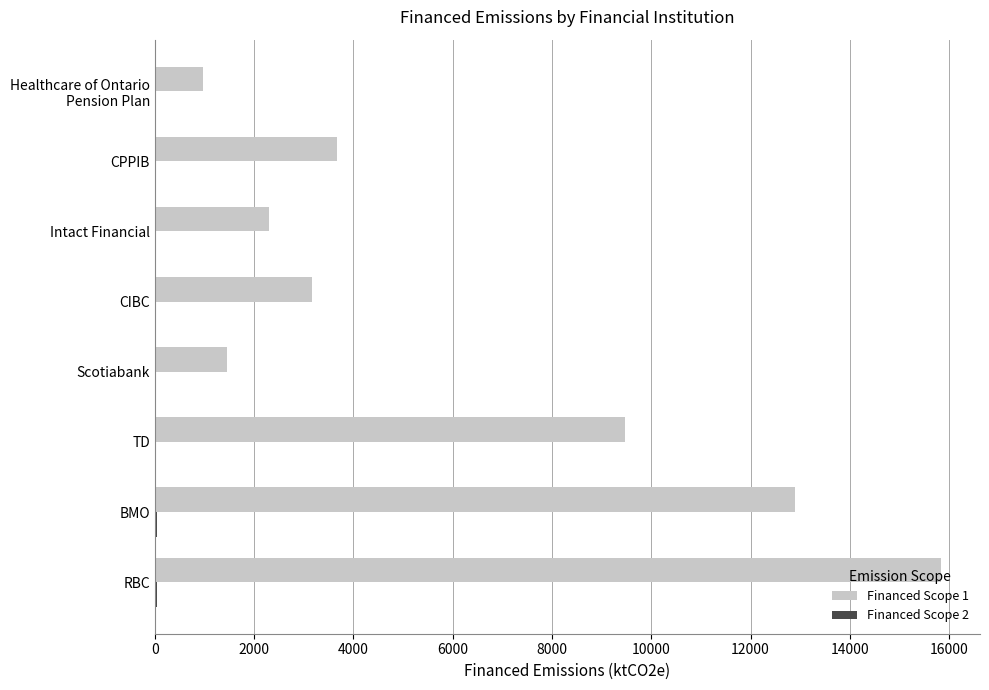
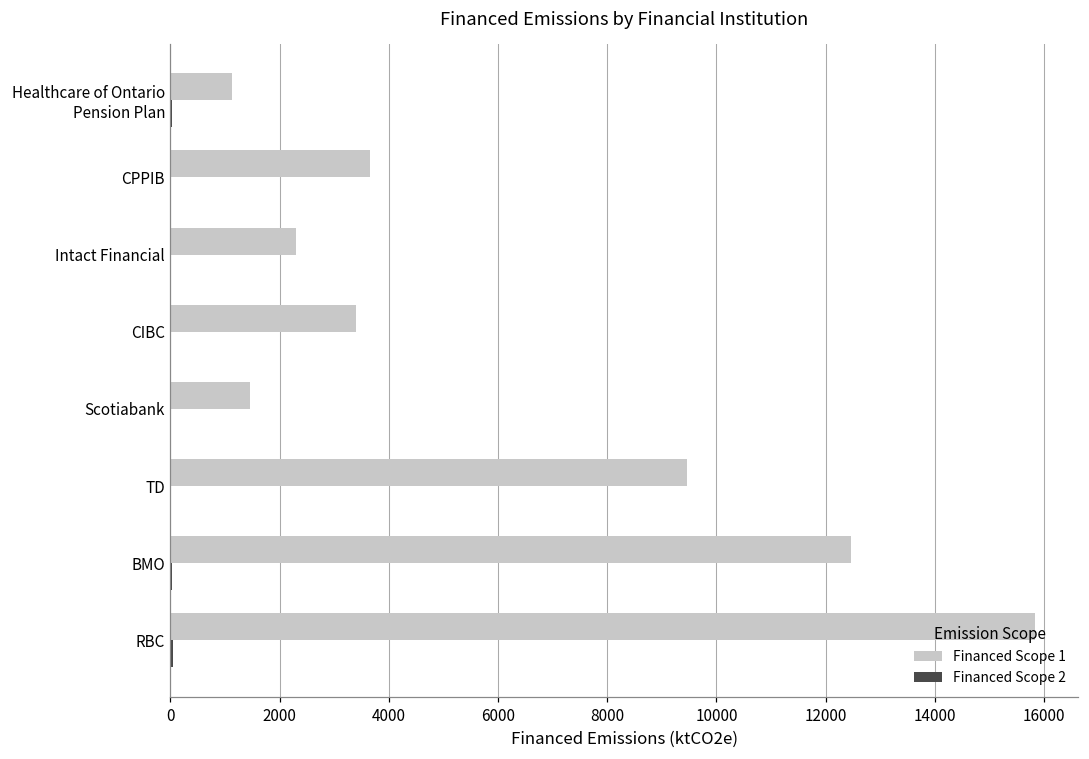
Financed Scope 1, Healthcare of Ontario Pension Plan: 1000 -> 1100
Financed Scope 1, CIBC: 3200 -> 3400
Financed Scope 1, BMO: 12900 -> 12500
